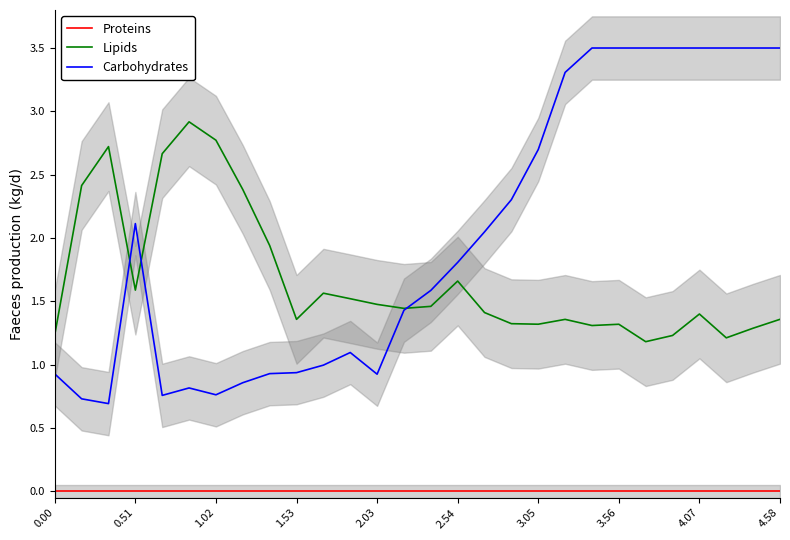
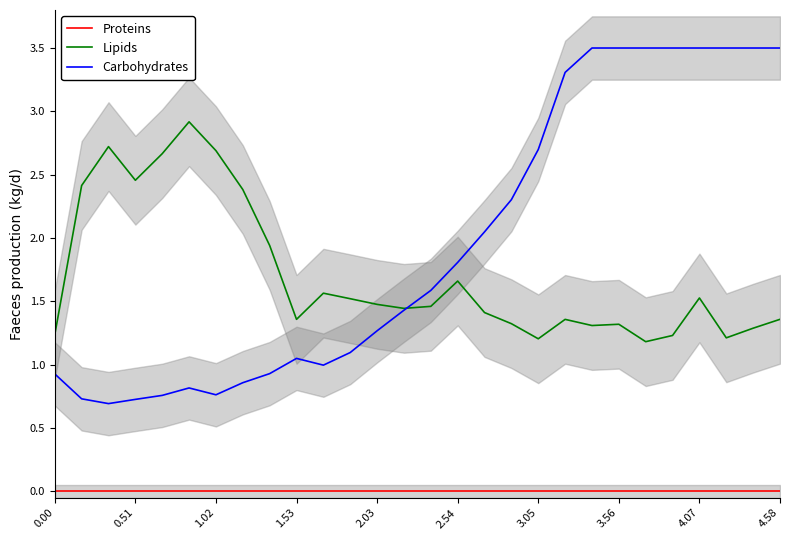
Lipids, 0.51: 1.59 -> 2.46
Carbohydrates, 0.51: 2.11 -> 0.73
Lipids, 1.02: 2.77 -> 2.69
Carbohydrates, 1.53: 0.94 -> 1.05
Carbohydrates, 2.03: 0.93 -> 1.27
Lipids, 3.05: 1.32 -> 1.21
Lipids, 4.07: 1.40 -> 1.53
